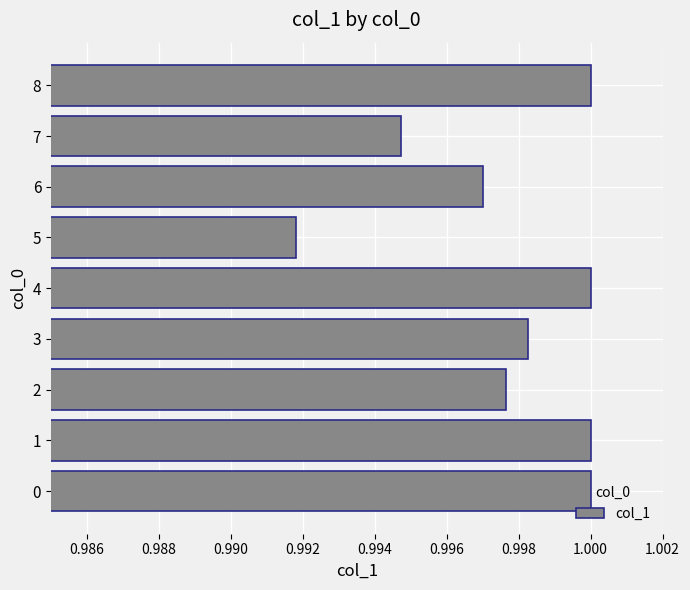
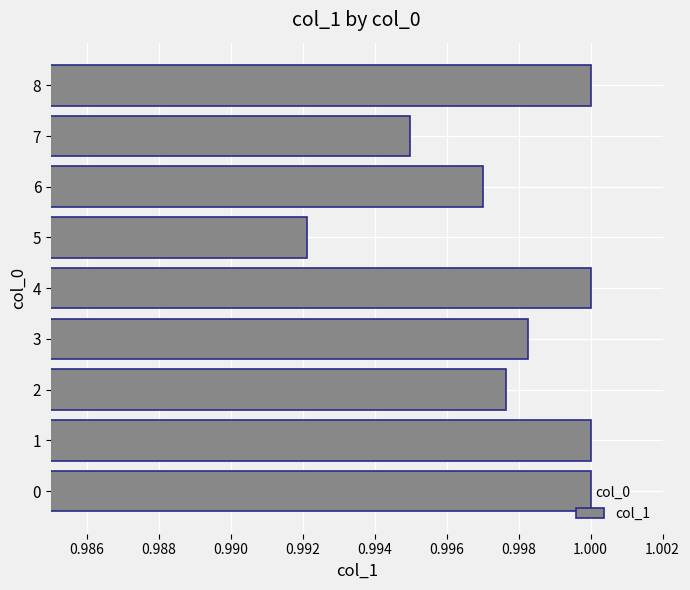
7: 0.9947 -> 0.9950
5: 0.9918 -> 0.9921
